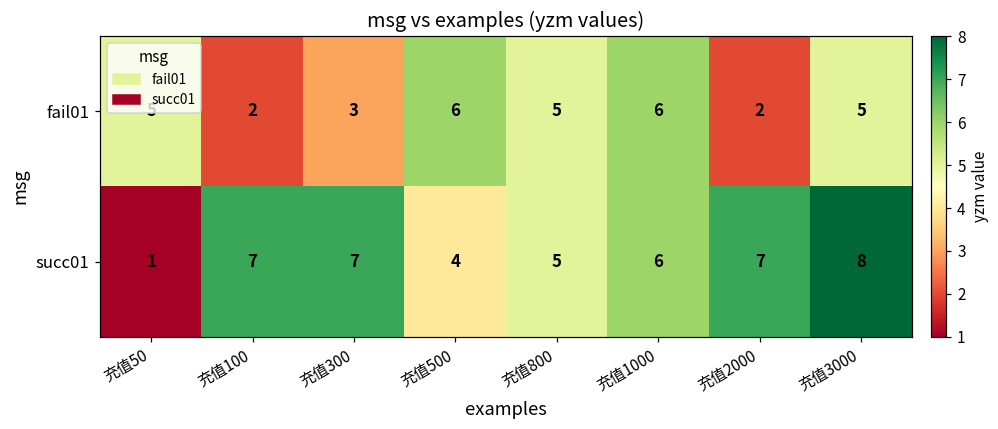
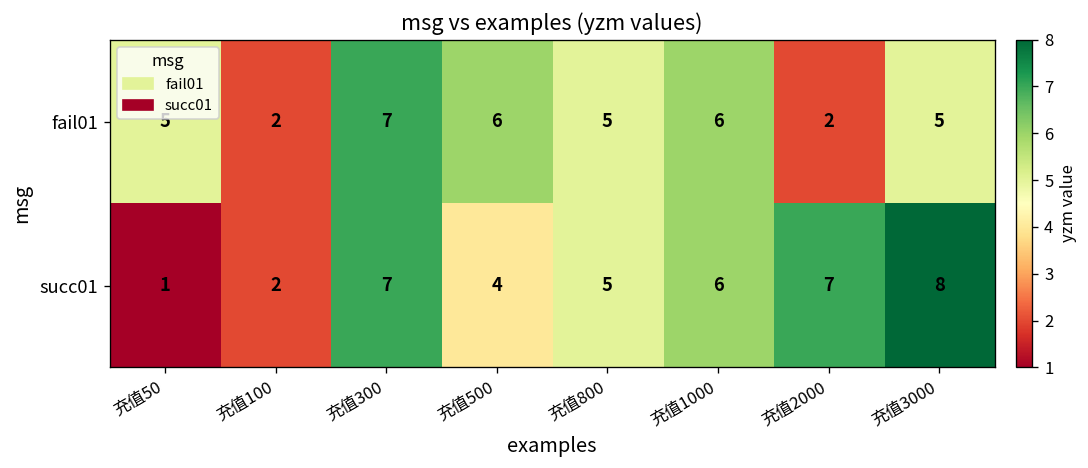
fail01, 充值300: 3 -> 7
succ01, 充值100: 7 -> 2
